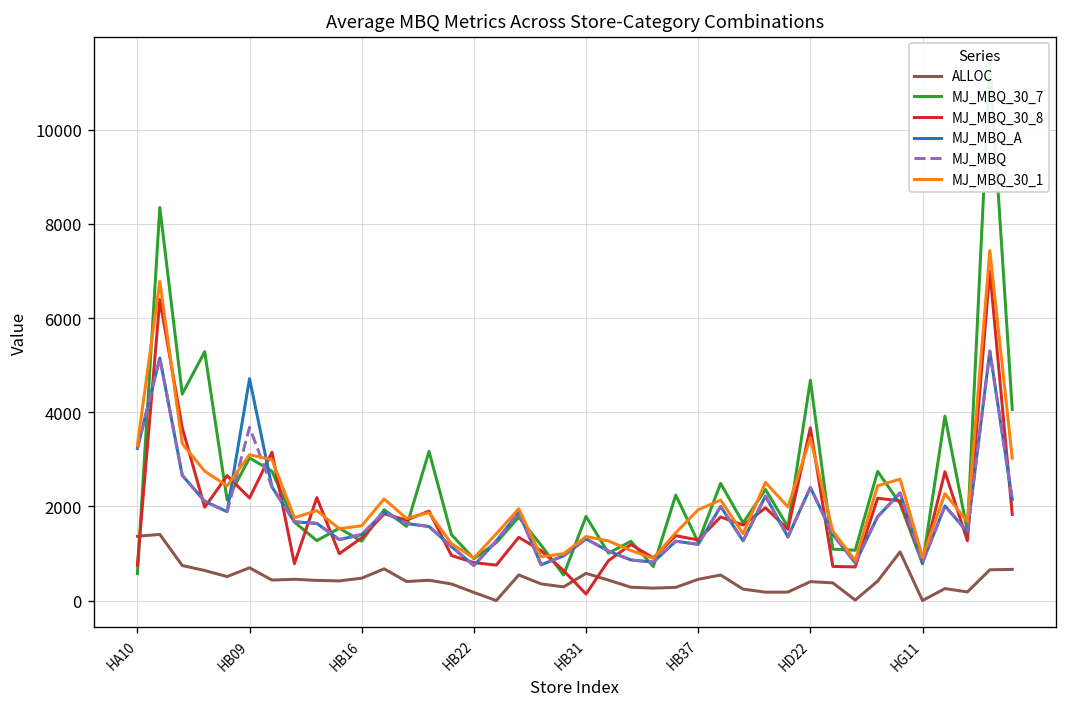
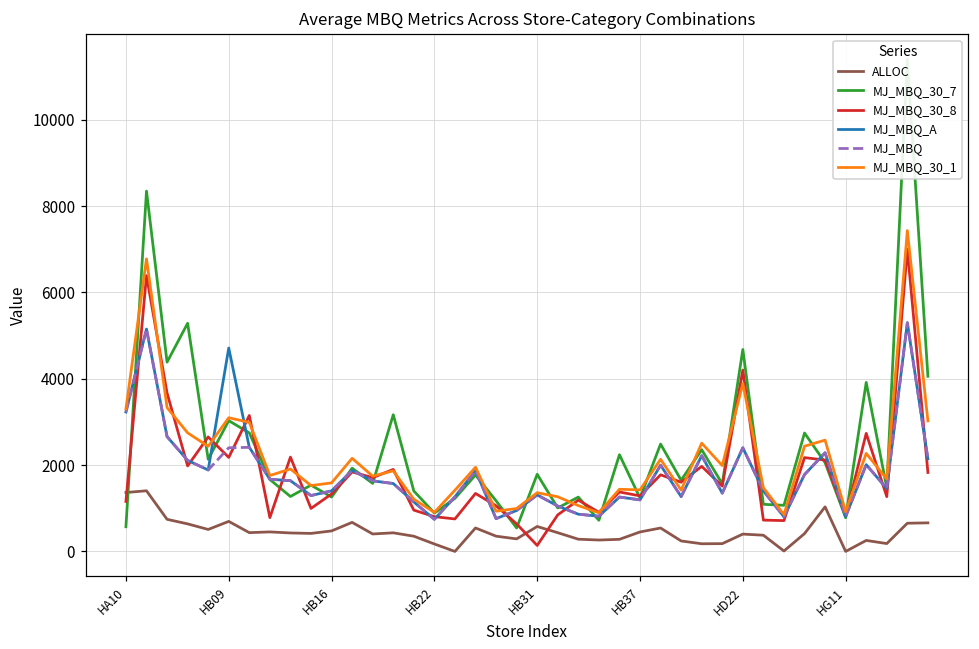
MJ_MBQ_30_8, HA10: 700 -> 1200
MJ_MBQ, HB09: 3700 -> 2400
MJ_MBQ_30_1, HB37: 1900 -> 1400
MJ_MBQ_30_8, HD22: 3700 -> 4200
MJ_MBQ_30_1, HD22: 3400 -> 3900
